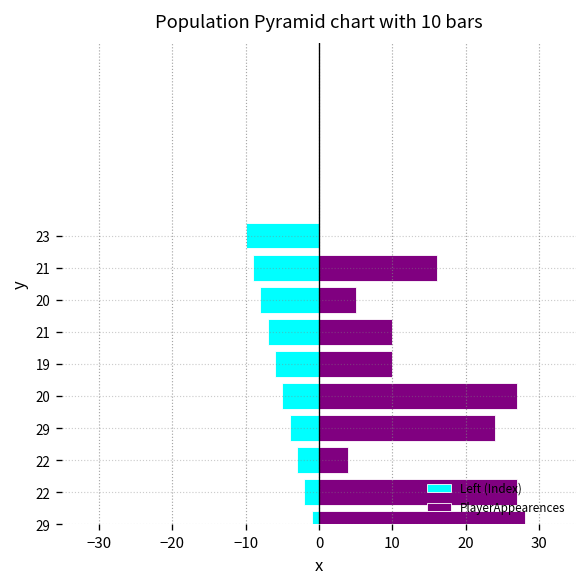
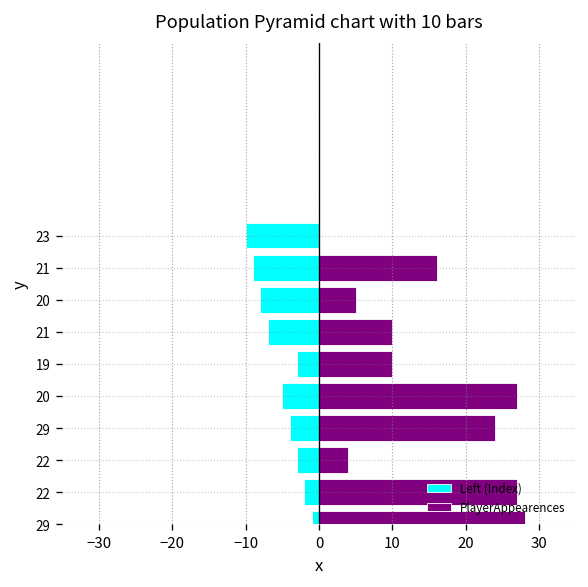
Left (Index), 19: -6 -> -3
